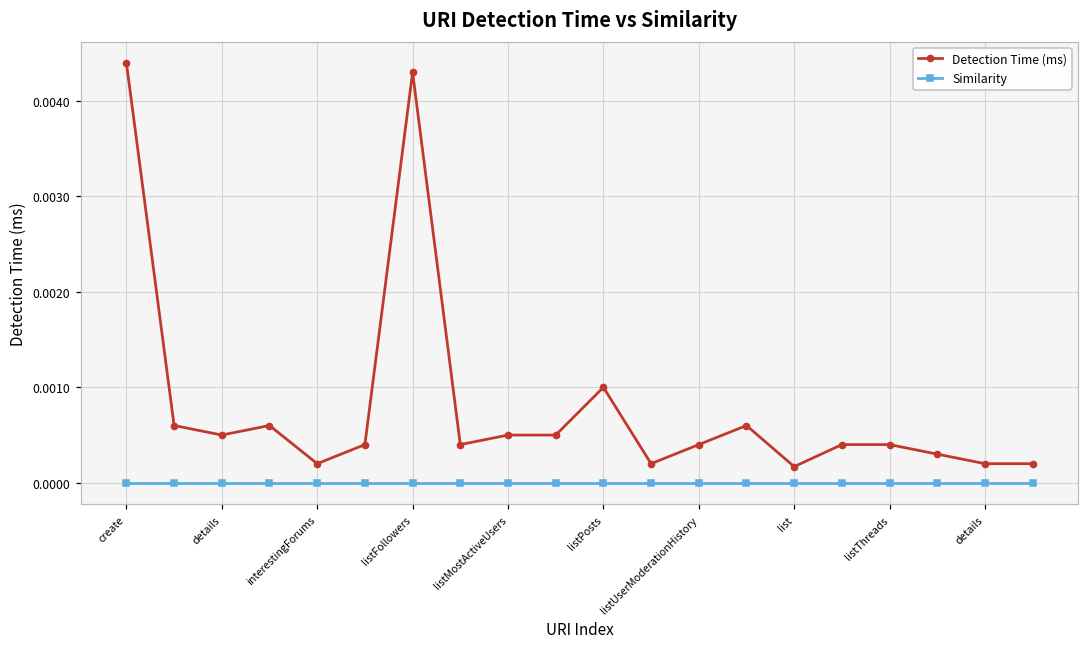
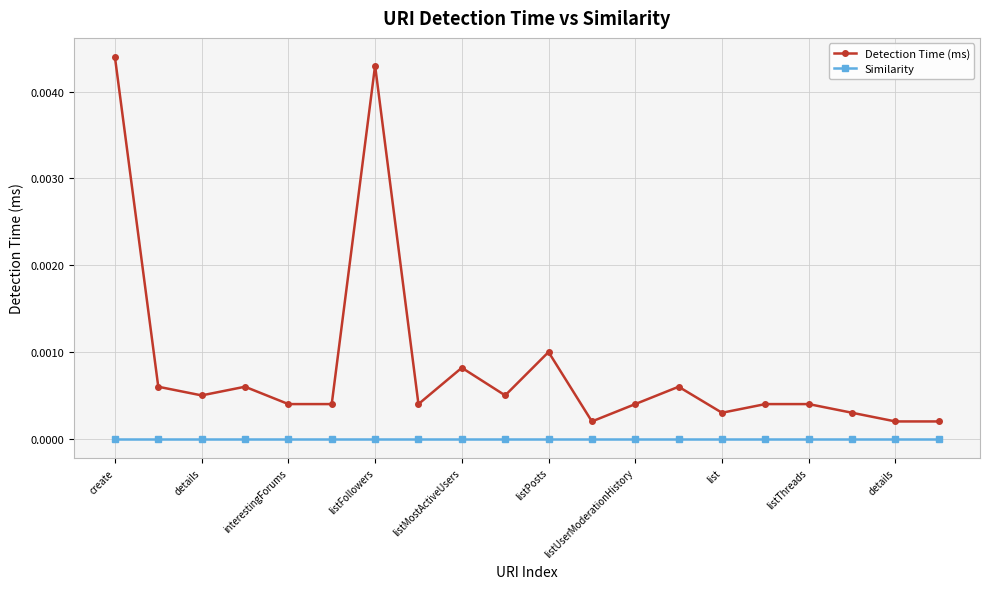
Detection Time (ms), interestingForums: 0.0002 -> 0.0004
Detection Time (ms), listMostActiveUsers: 0.0005 -> 0.0008
Detection Time (ms), list: 0.0002 -> 0.0003
